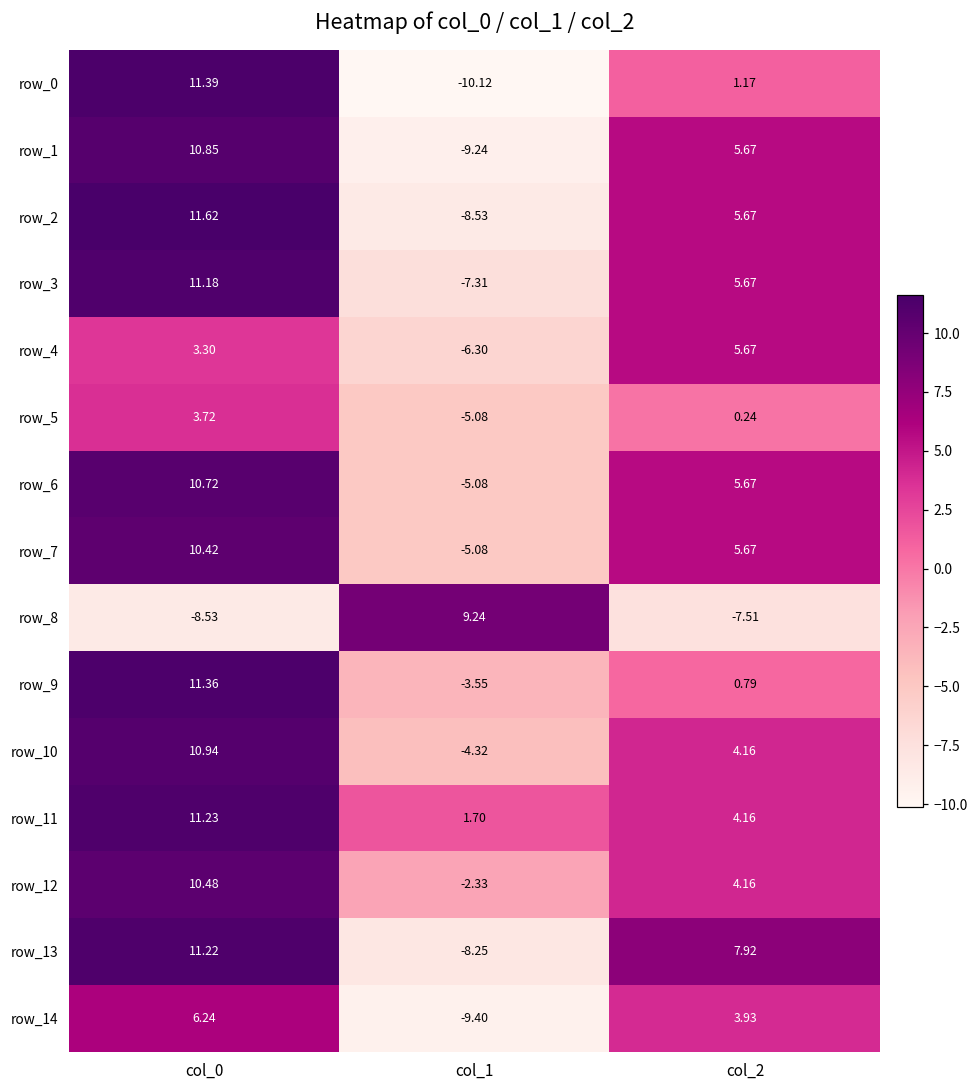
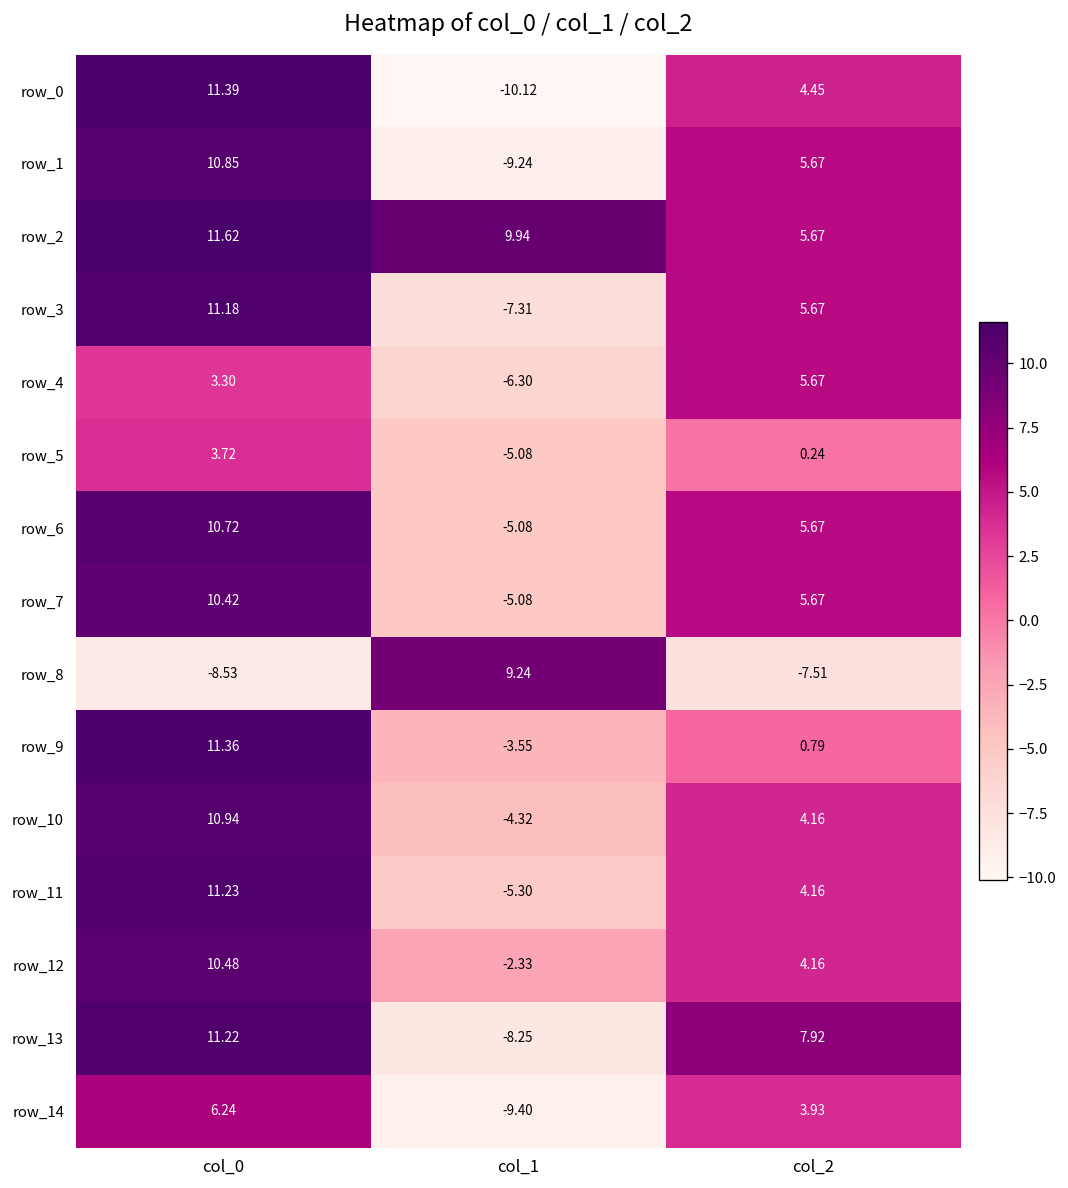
row_0, col_2: 1.17 -> 4.45
row_2, col_1: -8.53 -> 9.94
row_11, col_1: 1.70 -> -5.30
